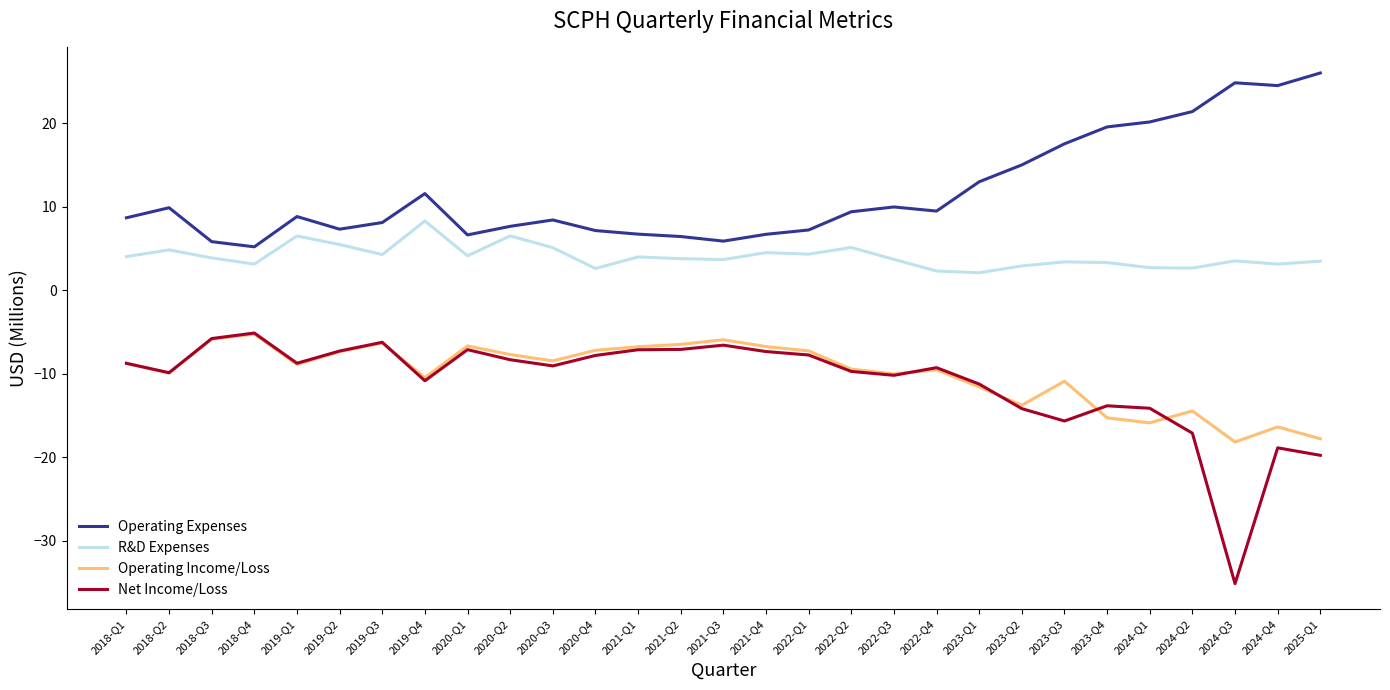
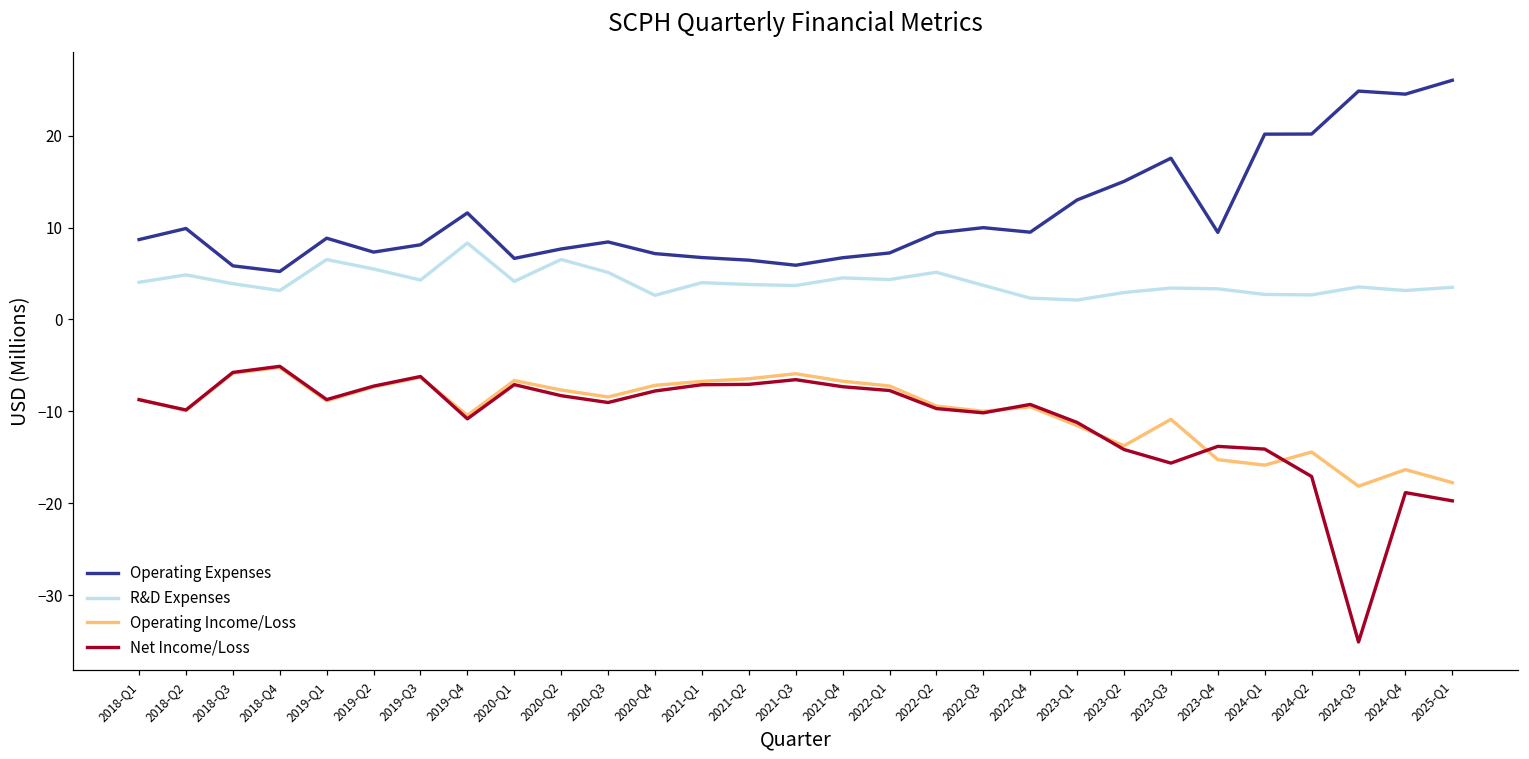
Operating Expenses, 2023-Q4: 20 -> 9
Operating Expenses, 2024-Q2: 21 -> 20
